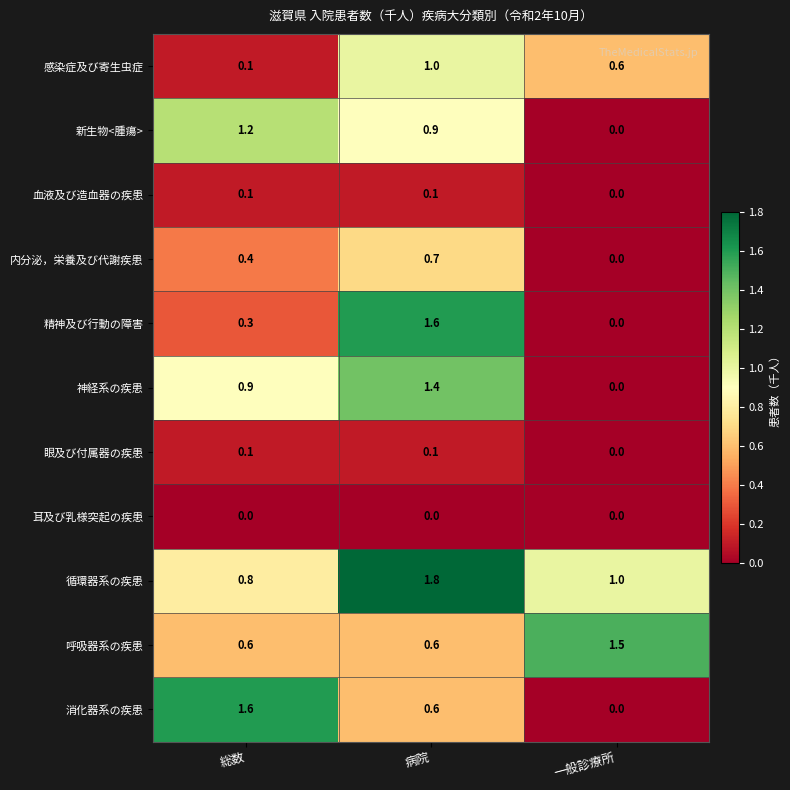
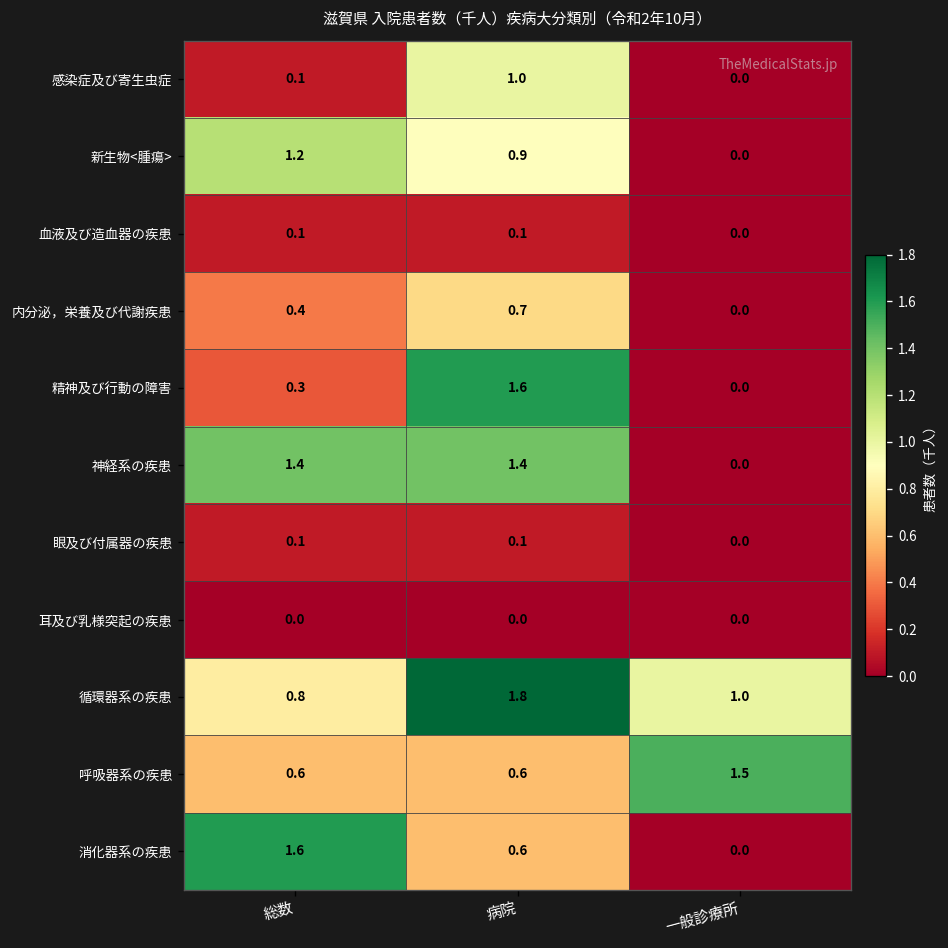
感染症及び寄生虫症, 一般診療所: 0.6 -> 0.0
神経系の疾患, 総数: 0.9 -> 1.4
